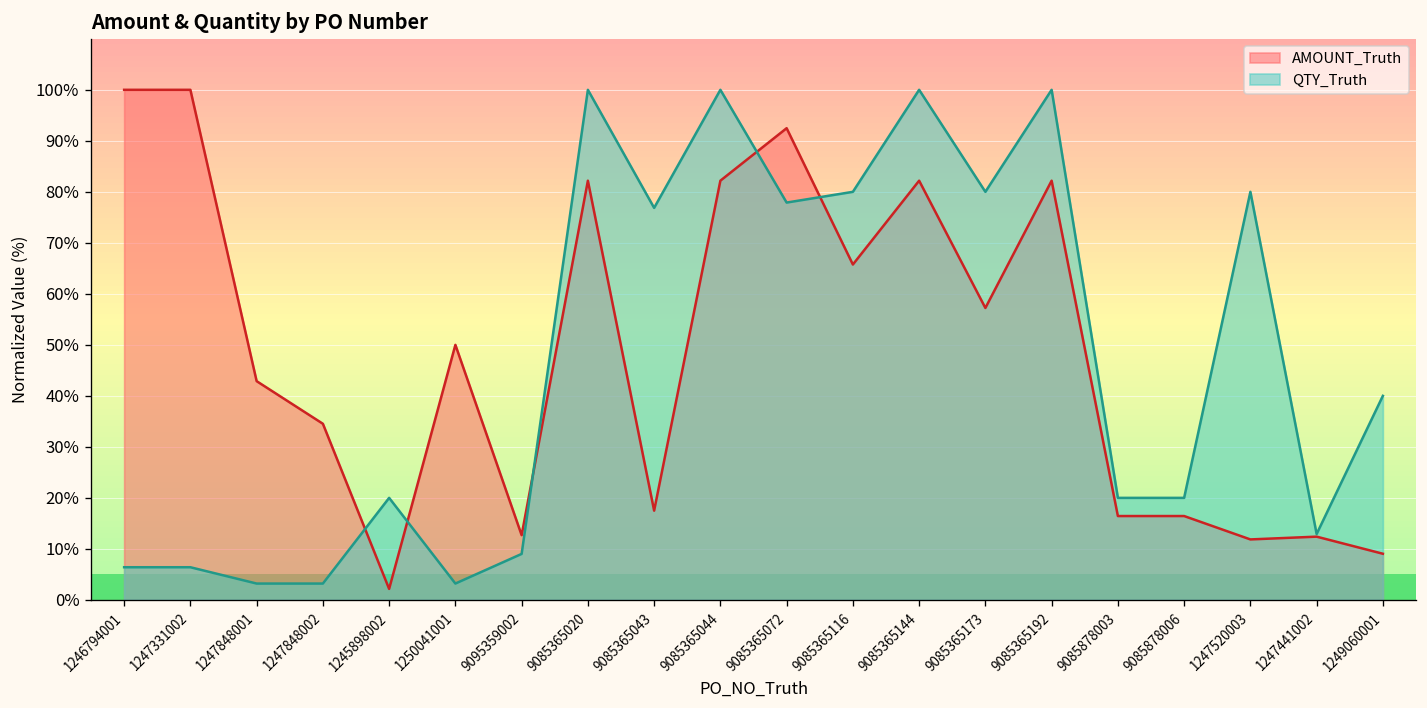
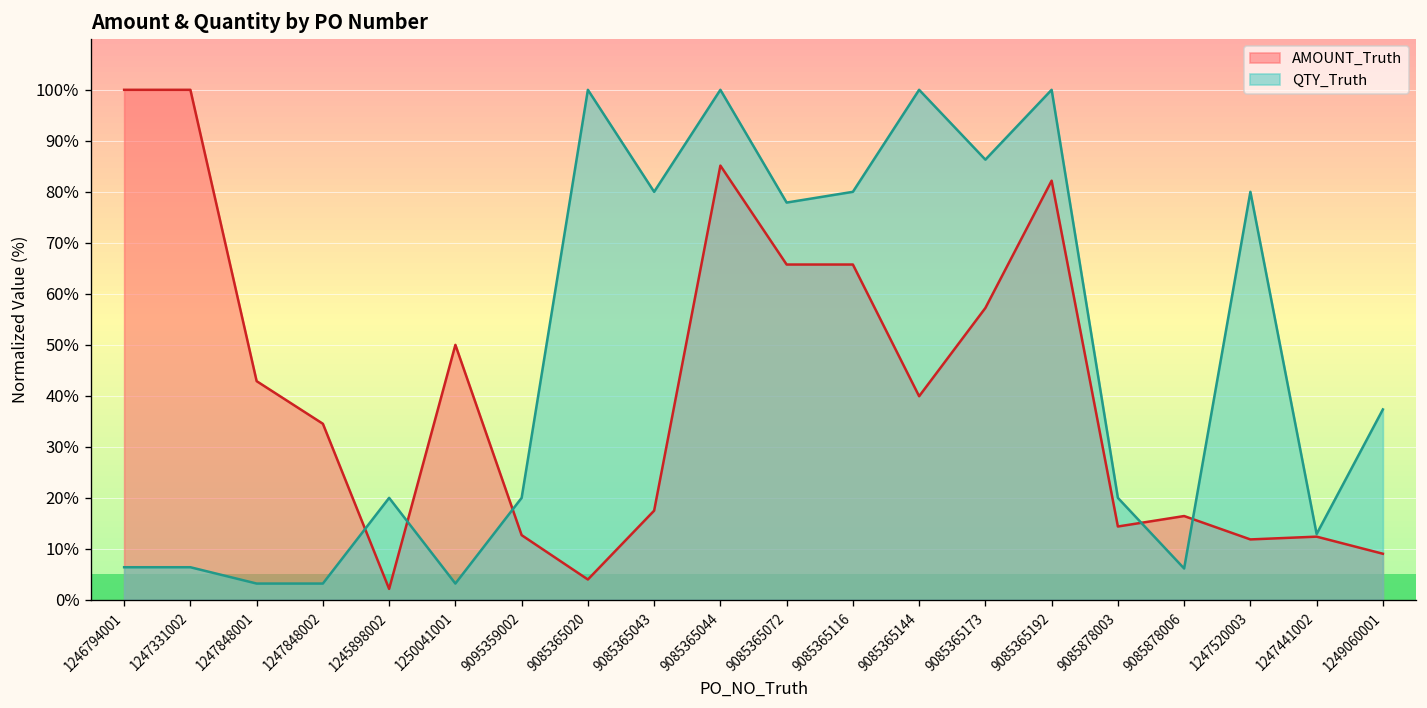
QTY_Truth, 9095359002: 9% -> 20%
AMOUNT_Truth, 9085365020: 82% -> 4%
QTY_Truth, 9085365043: 77% -> 80%
AMOUNT_Truth, 9085365044: 82% -> 85%
AMOUNT_Truth, 9085365072: 92% -> 66%
AMOUNT_Truth, 9085365144: 82% -> 40%
QTY_Truth, 9085365173: 80% -> 86%
AMOUNT_Truth, 9085878003: 16% -> 14%
QTY_Truth, 9085878006: 20% -> 6%
QTY_Truth, 1249060001: 40% -> 37%
